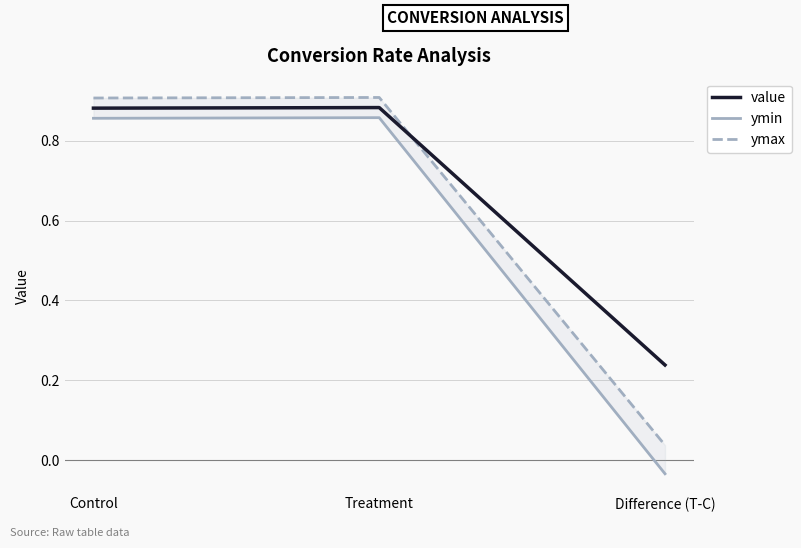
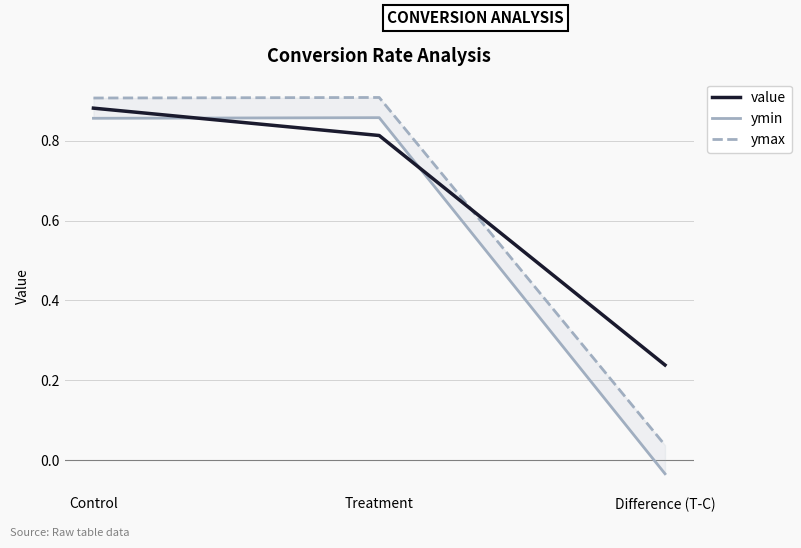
value, Treatment: 0.88 -> 0.81
